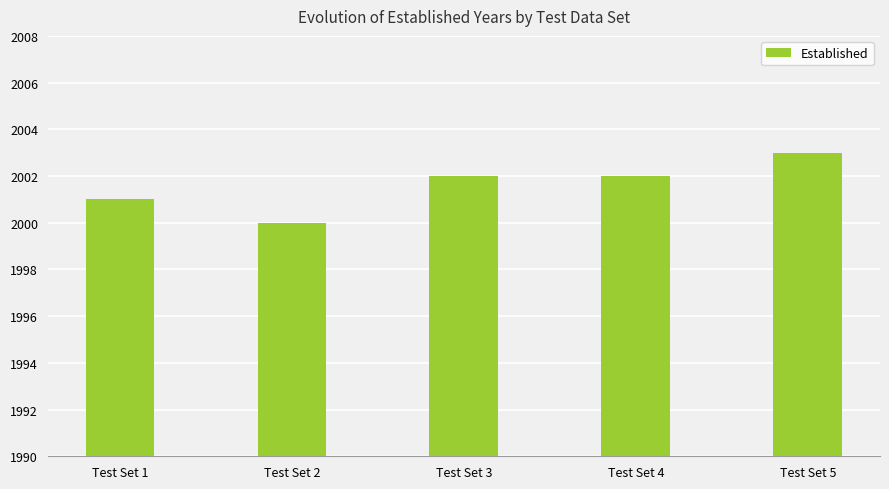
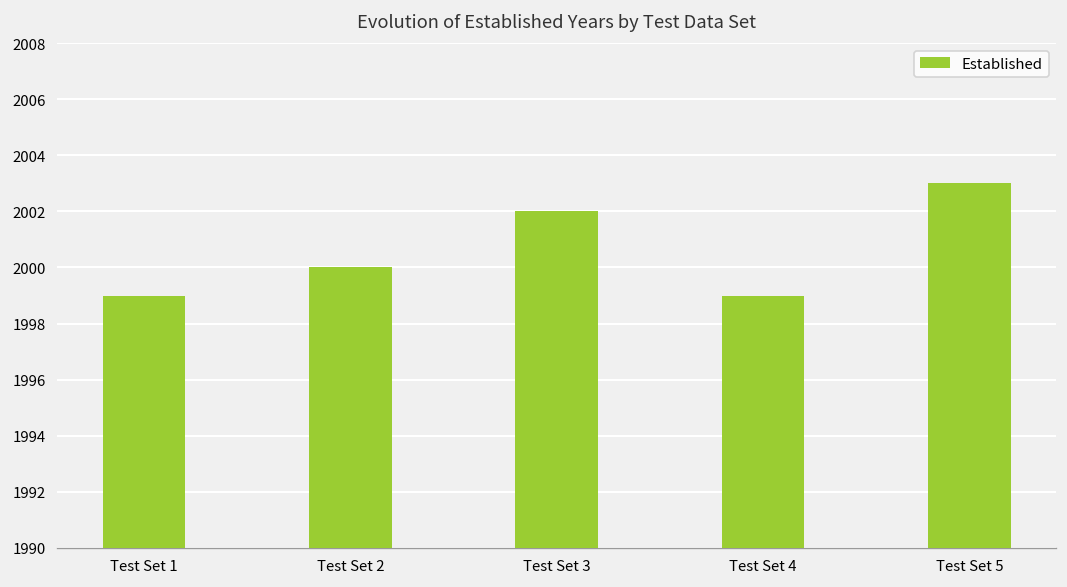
Test Set 1: 2001 -> 1999
Test Set 4: 2002 -> 1999
